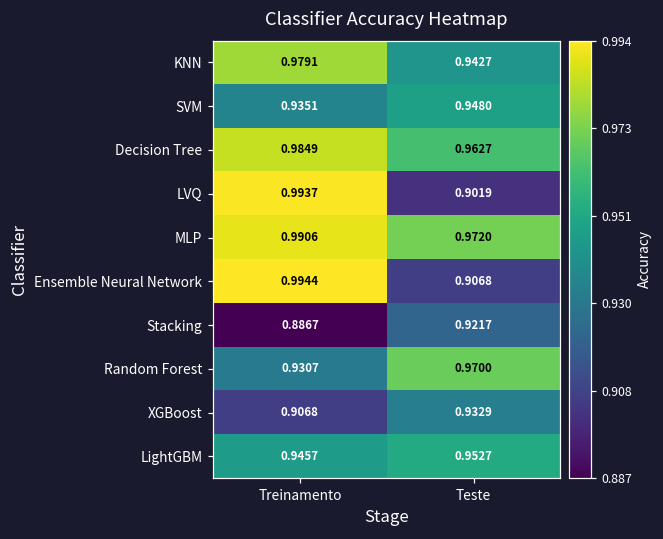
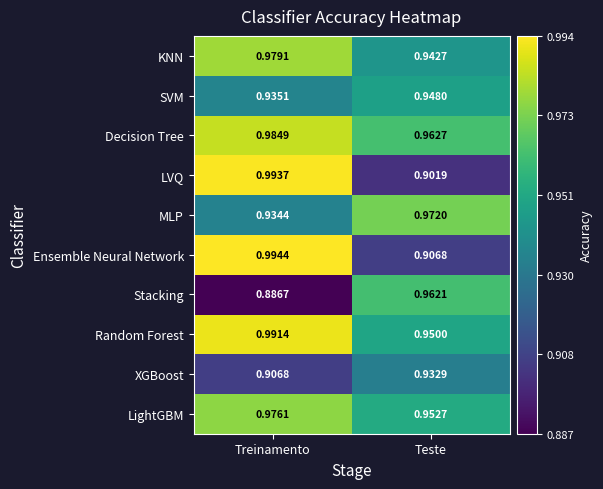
MLP, Treinamento: 0.9906 -> 0.9344
Stacking, Teste: 0.9217 -> 0.9621
Random Forest, Treinamento: 0.9307 -> 0.9914
Random Forest, Teste: 0.9700 -> 0.9500
LightGBM, Treinamento: 0.9457 -> 0.9761
